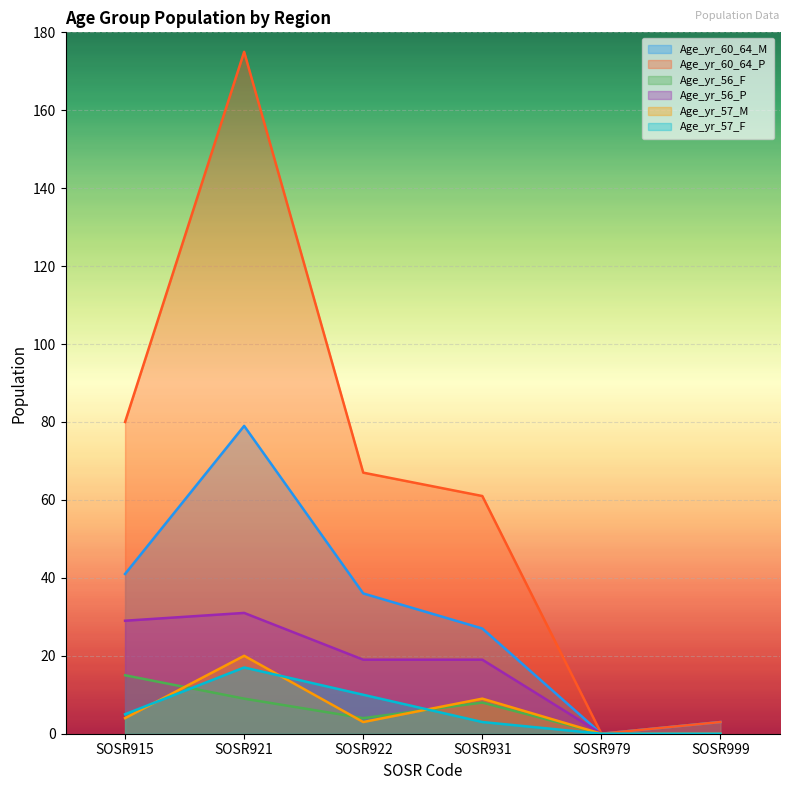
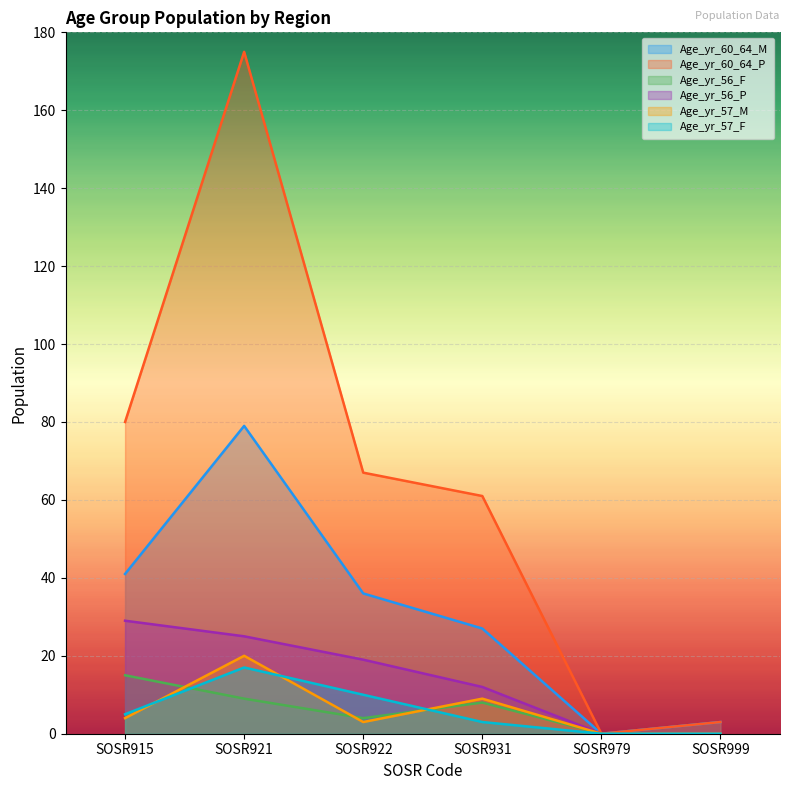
Age_yr_56_P, SOSR921: 31 -> 25
Age_yr_56_P, SOSR931: 19 -> 12
